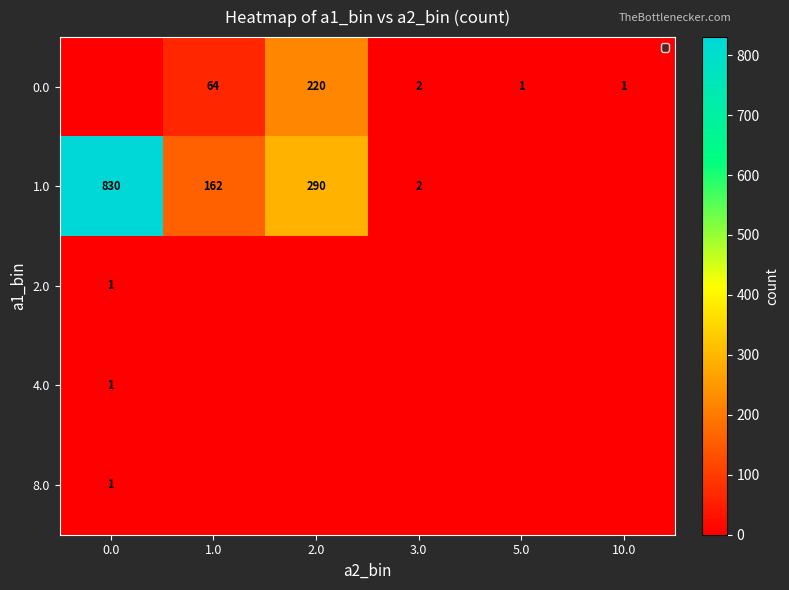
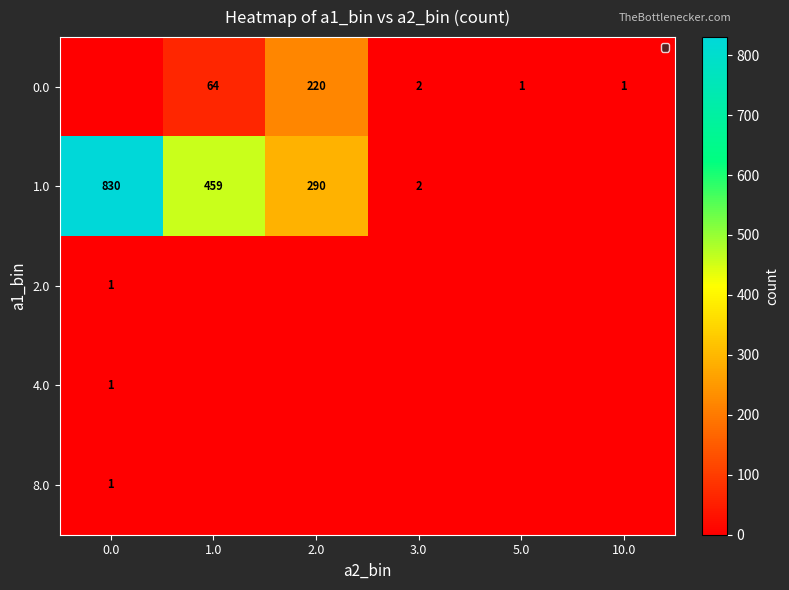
1.0, 1.0: 162 -> 459
